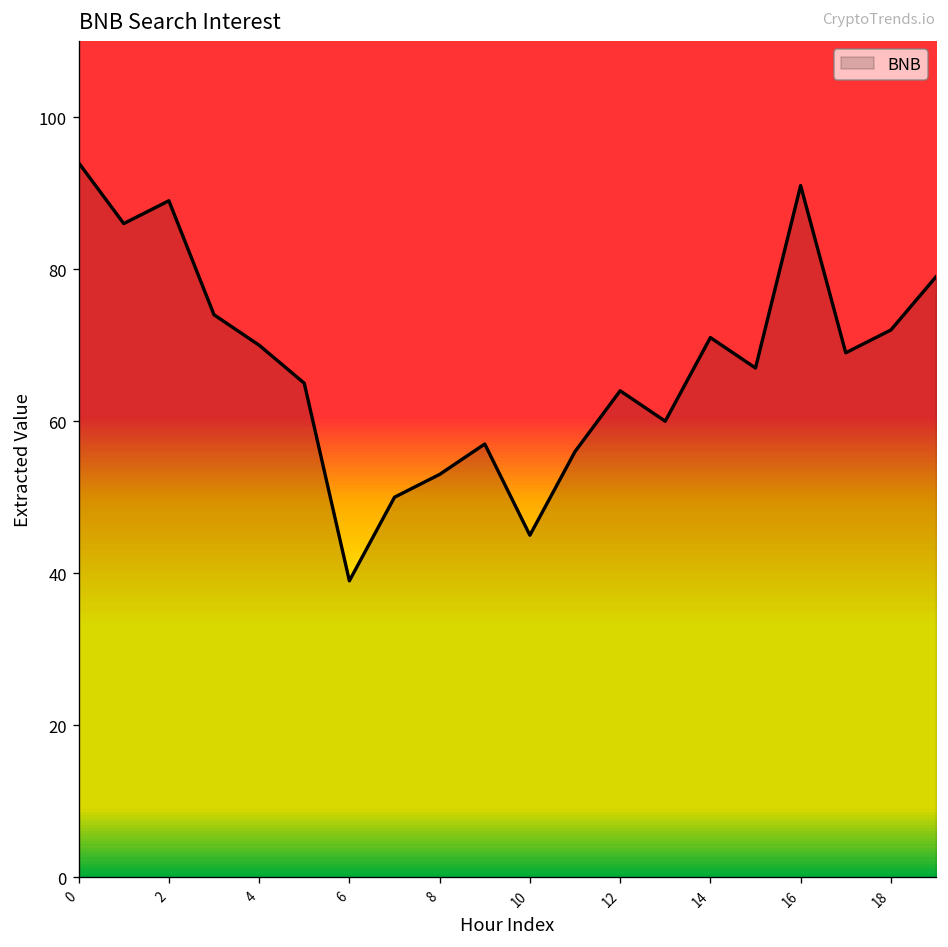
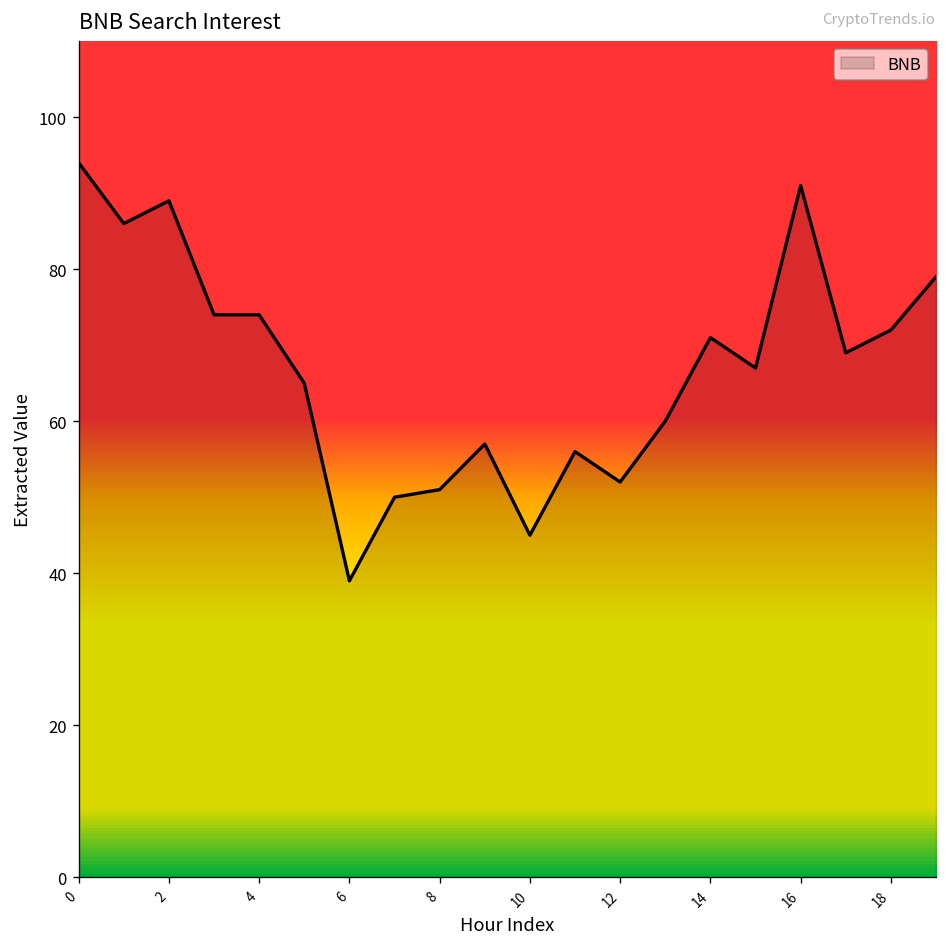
4: 70 -> 74
8: 53 -> 51
12: 64 -> 52
